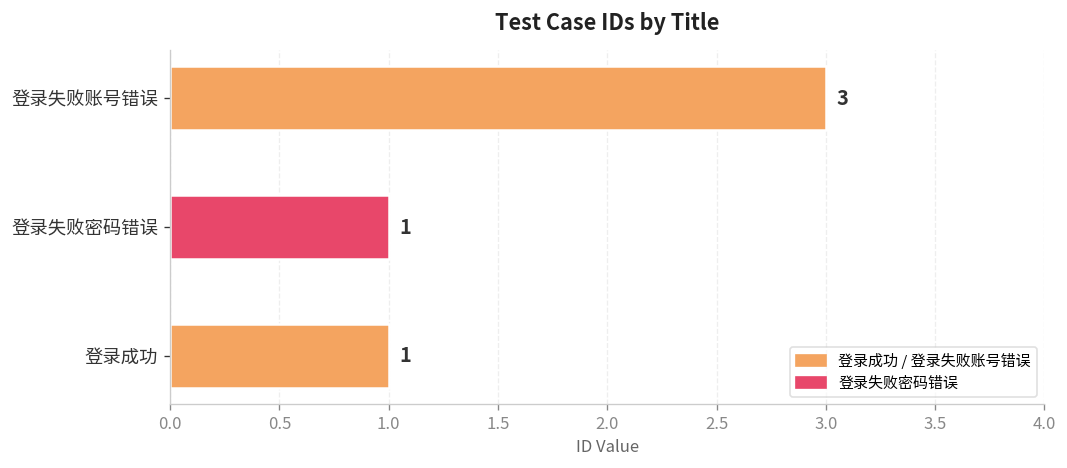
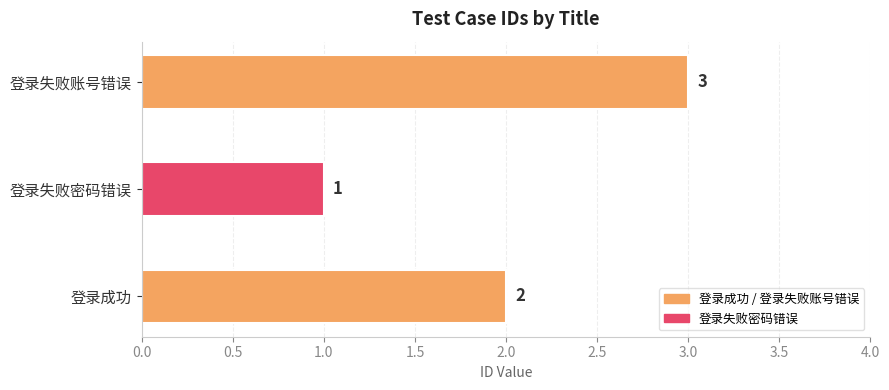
登录成功: 1 -> 2
